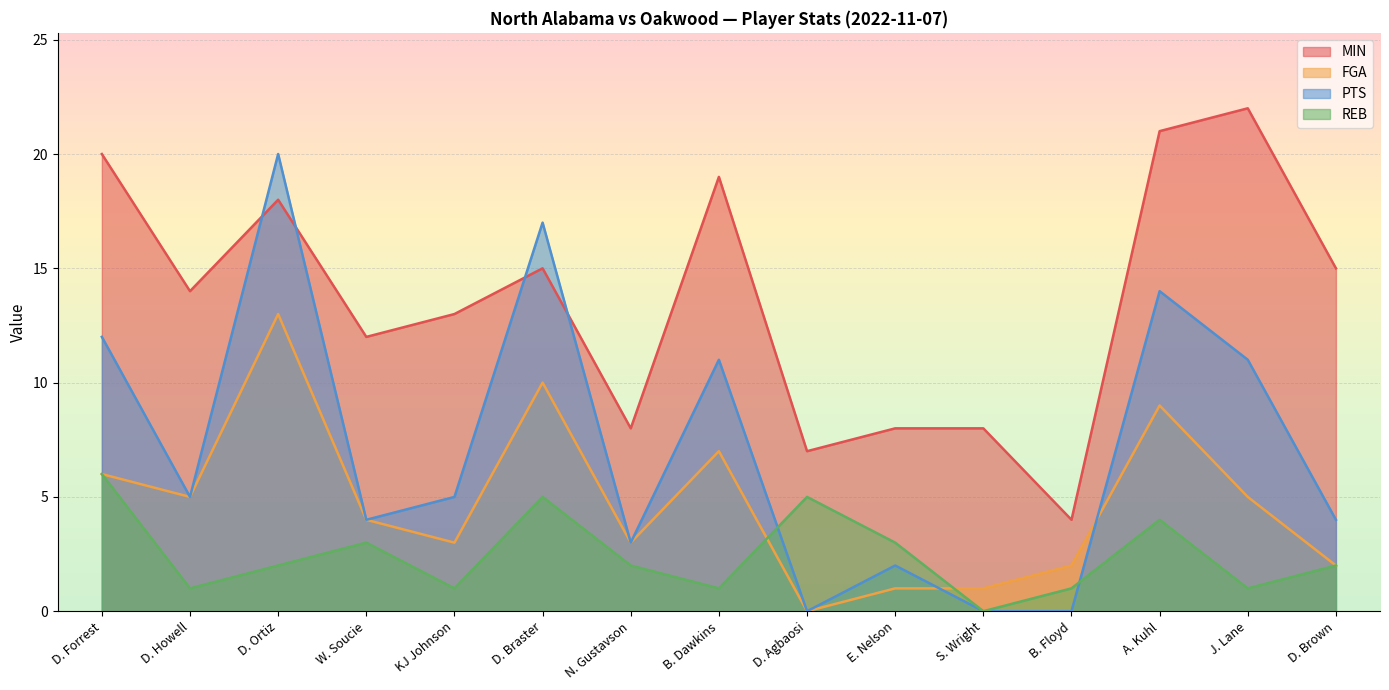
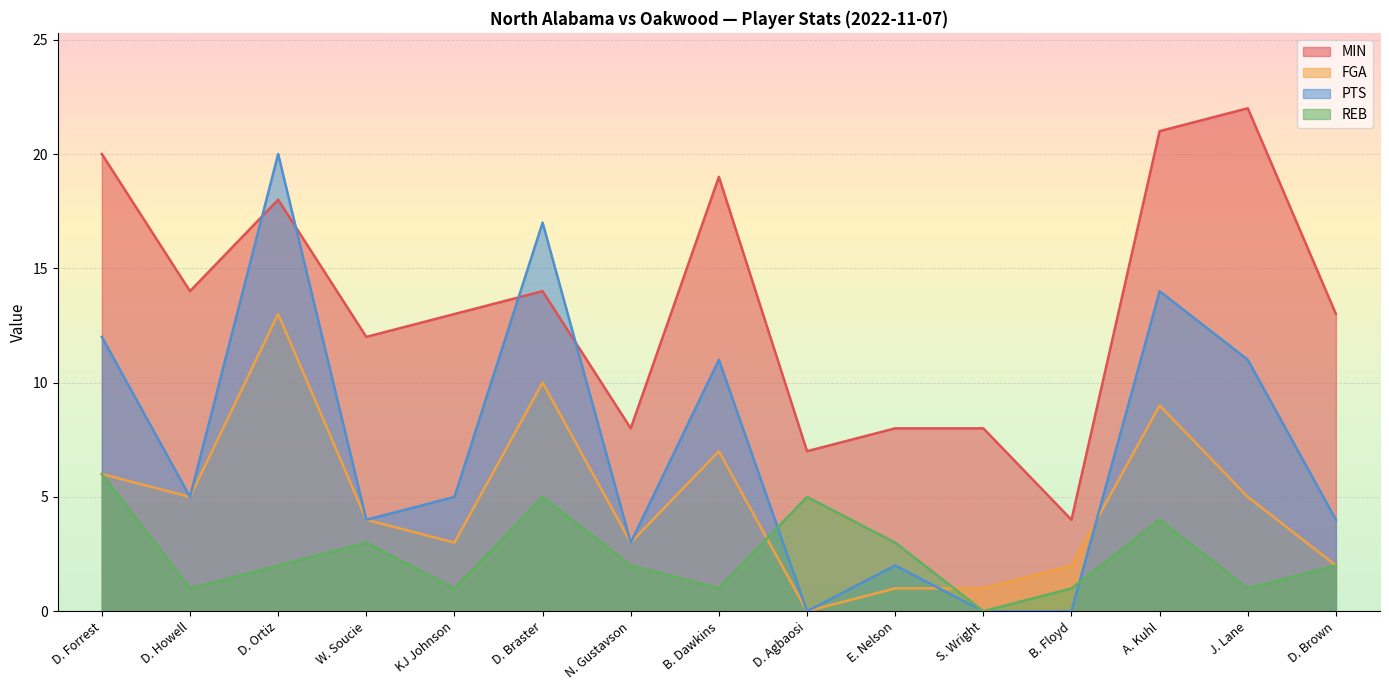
MIN, D. Braster: 15 -> 14
MIN, D. Brown: 15 -> 13
